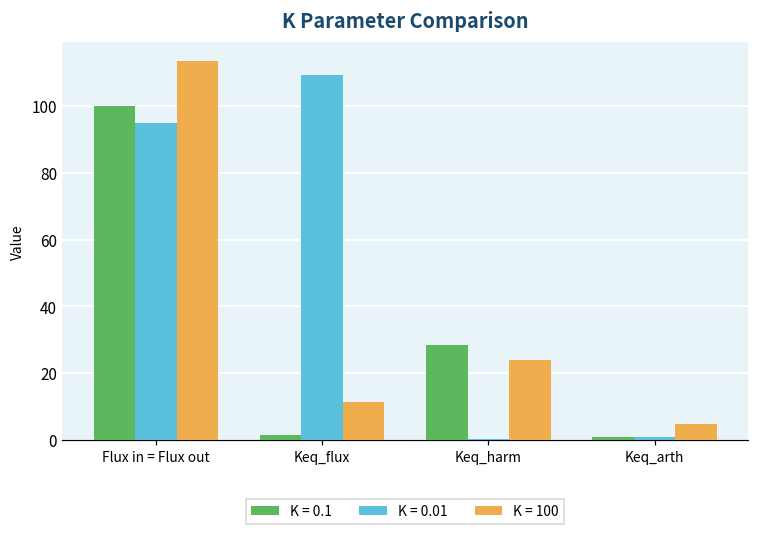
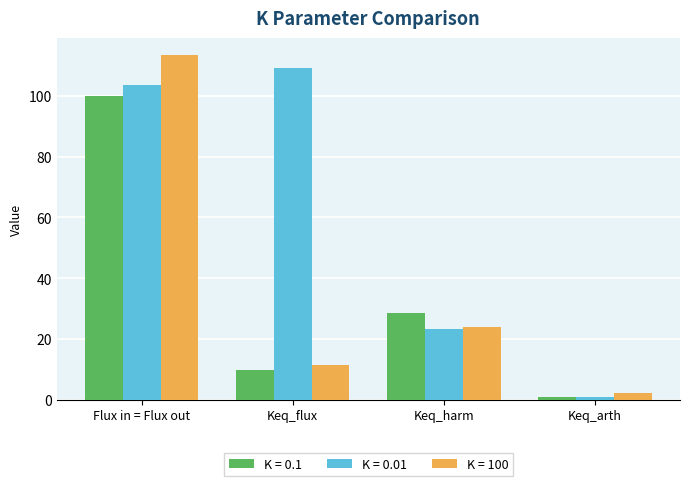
K = 0.01, Flux in = Flux out: 95 -> 103
K = 0.1, Keq_flux: 2 -> 10
K = 0.01, Keq_harm: 0 -> 23
K = 100, Keq_arth: 5 -> 2
